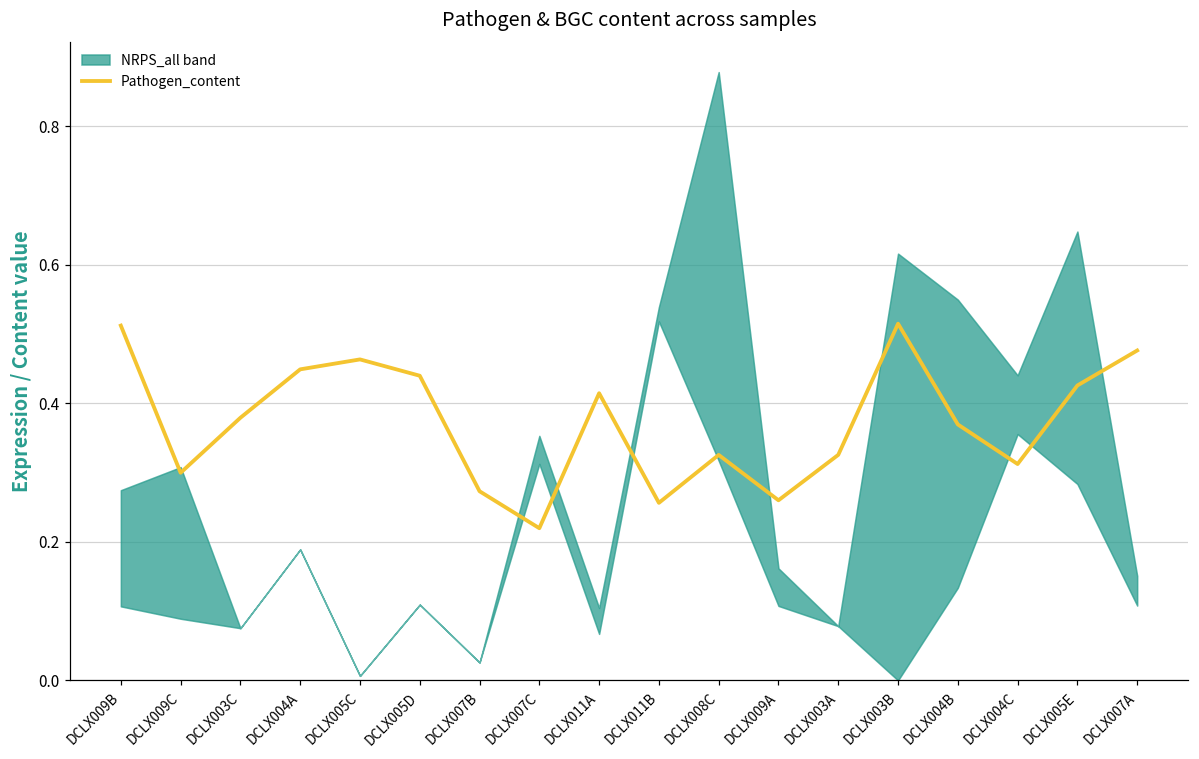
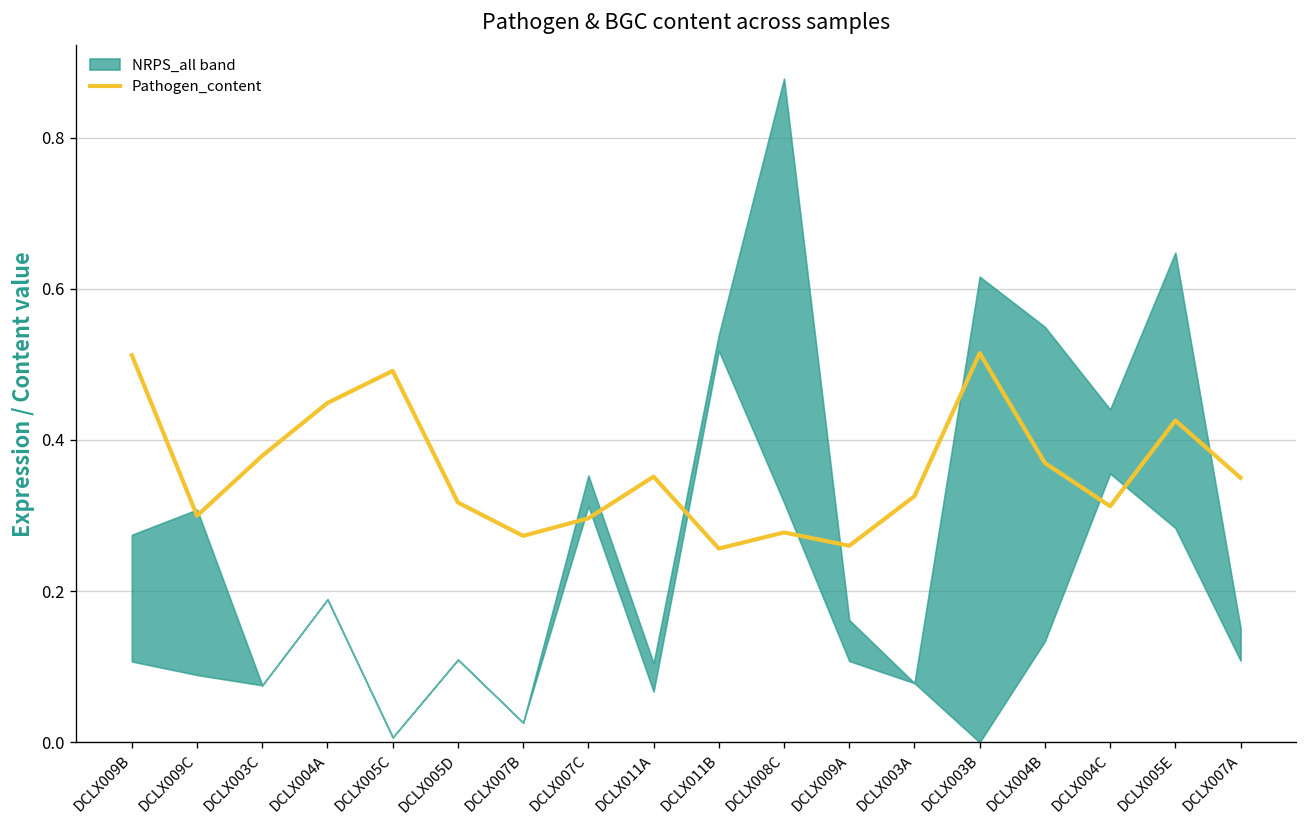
Pathogen_content, DCLX005C: 0.46 -> 0.49
Pathogen_content, DCLX005D: 0.44 -> 0.32
Pathogen_content, DCLX007C: 0.22 -> 0.30
Pathogen_content, DCLX011A: 0.41 -> 0.35
Pathogen_content, DCLX008C: 0.33 -> 0.28
Pathogen_content, DCLX007A: 0.48 -> 0.35
